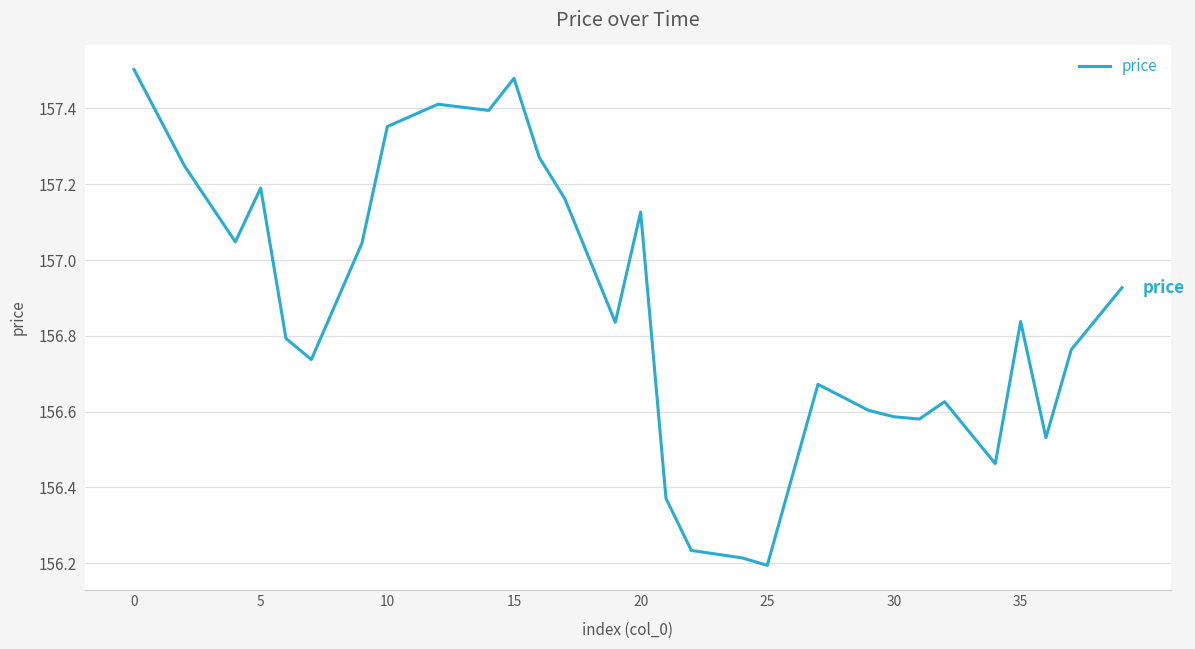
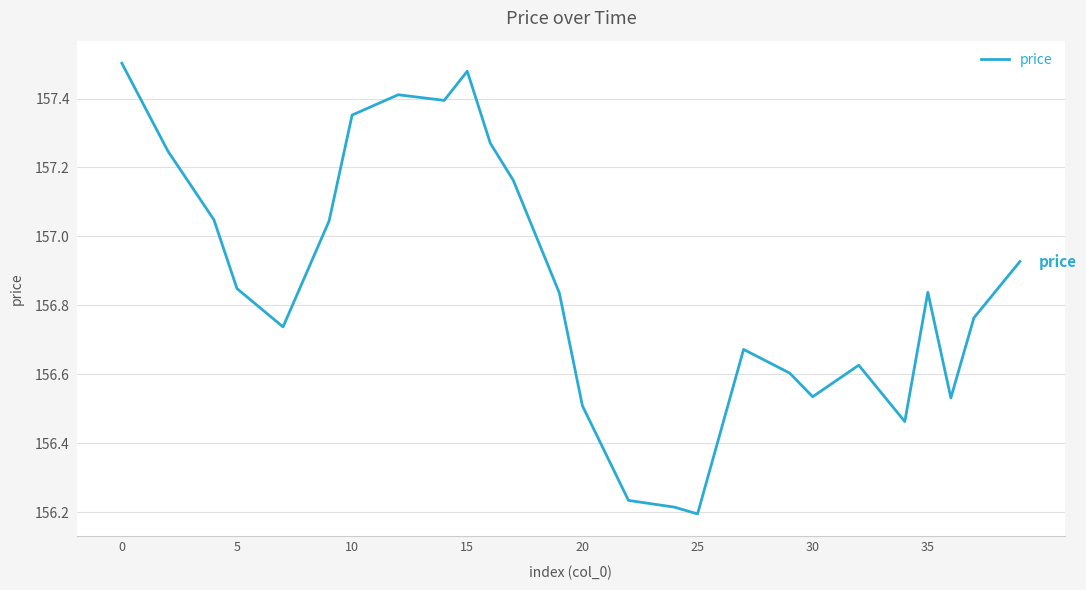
5: 157.19 -> 156.85
20: 157.13 -> 156.51
30: 156.59 -> 156.53
